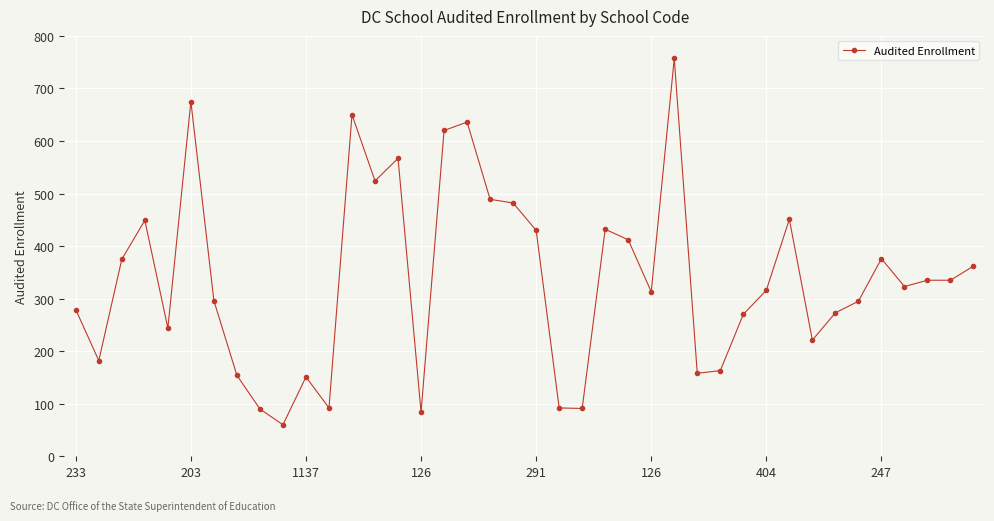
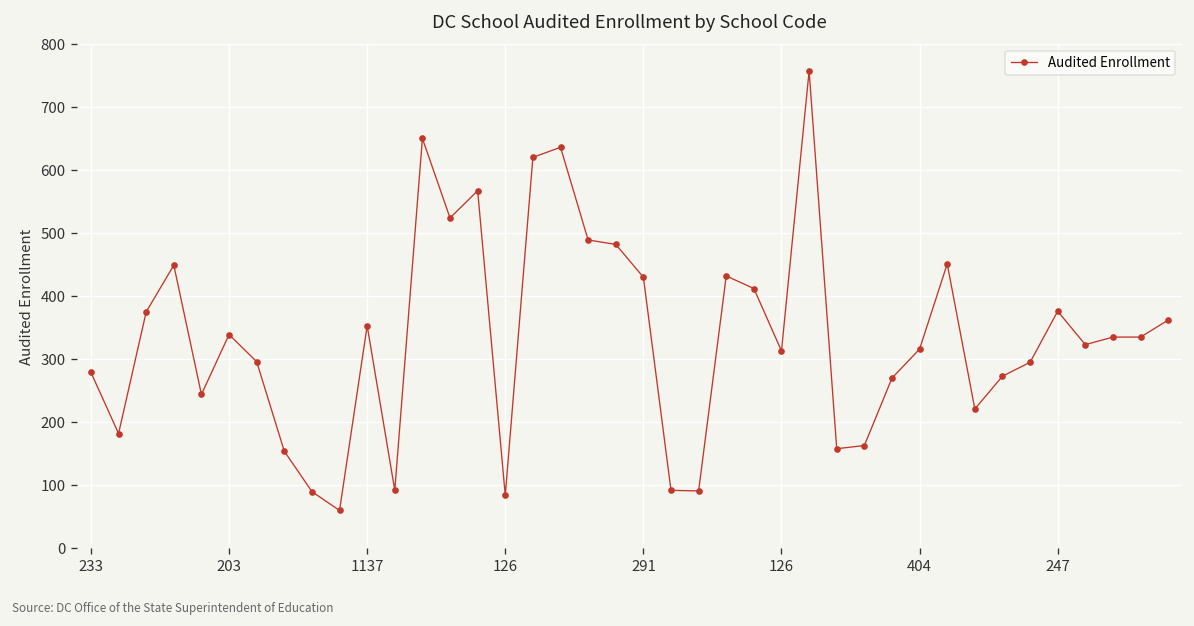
203: 680 -> 340
1137: 150 -> 350
